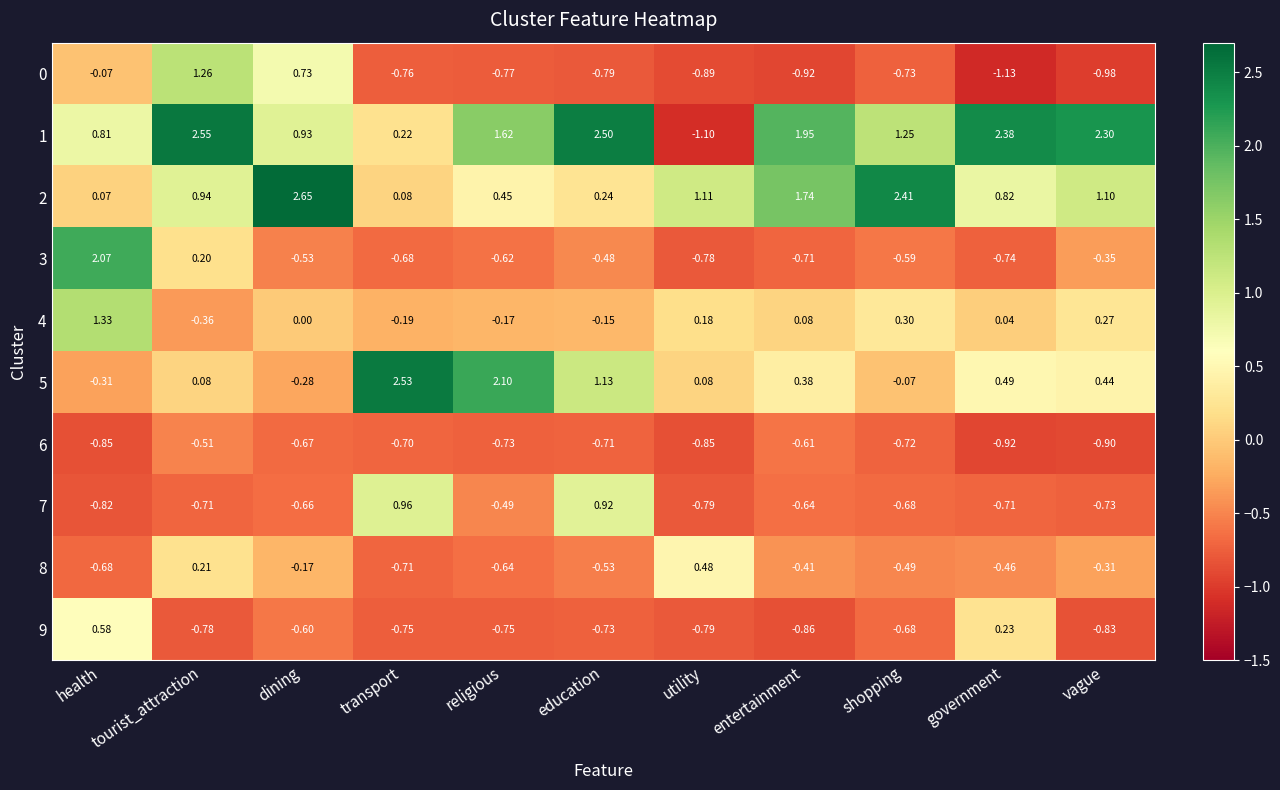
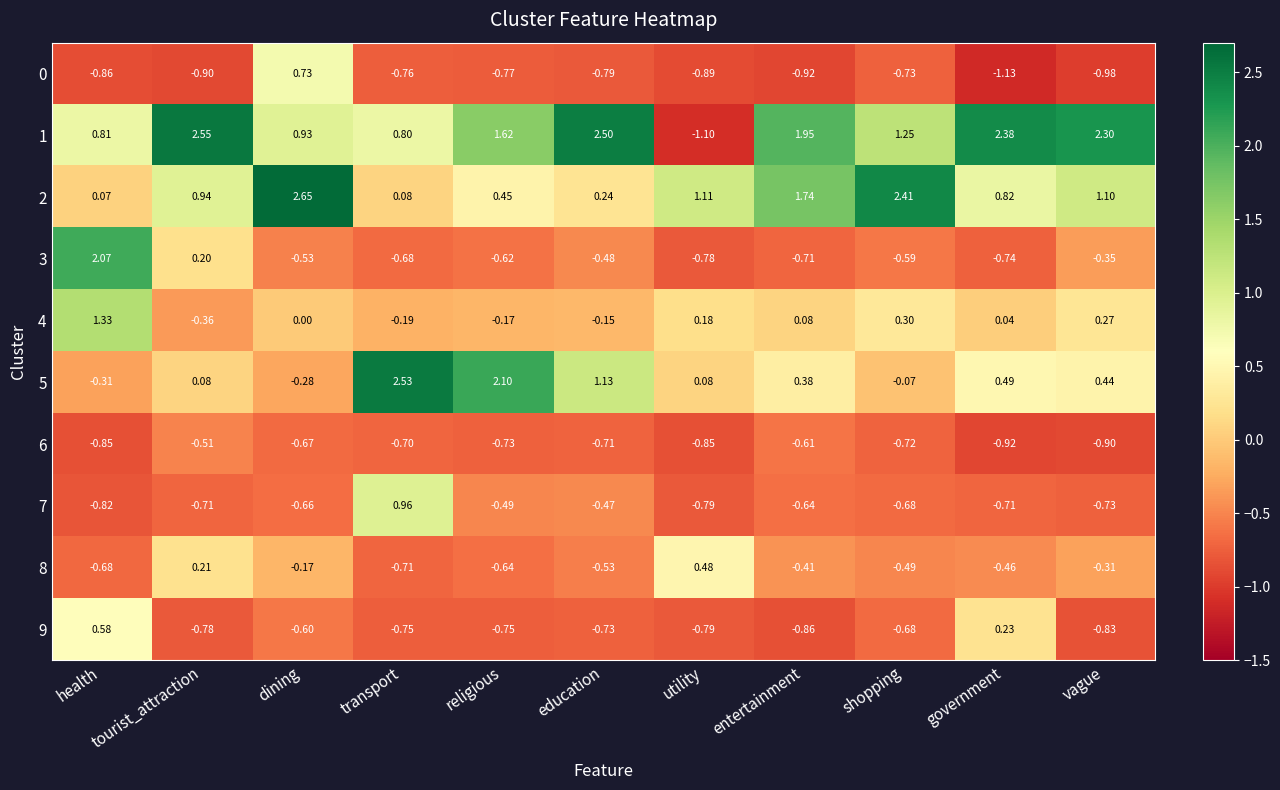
0, health: -0.07 -> -0.86
0, tourist_attraction: 1.26 -> -0.90
1, transport: 0.22 -> 0.80
7, education: 0.92 -> -0.47
